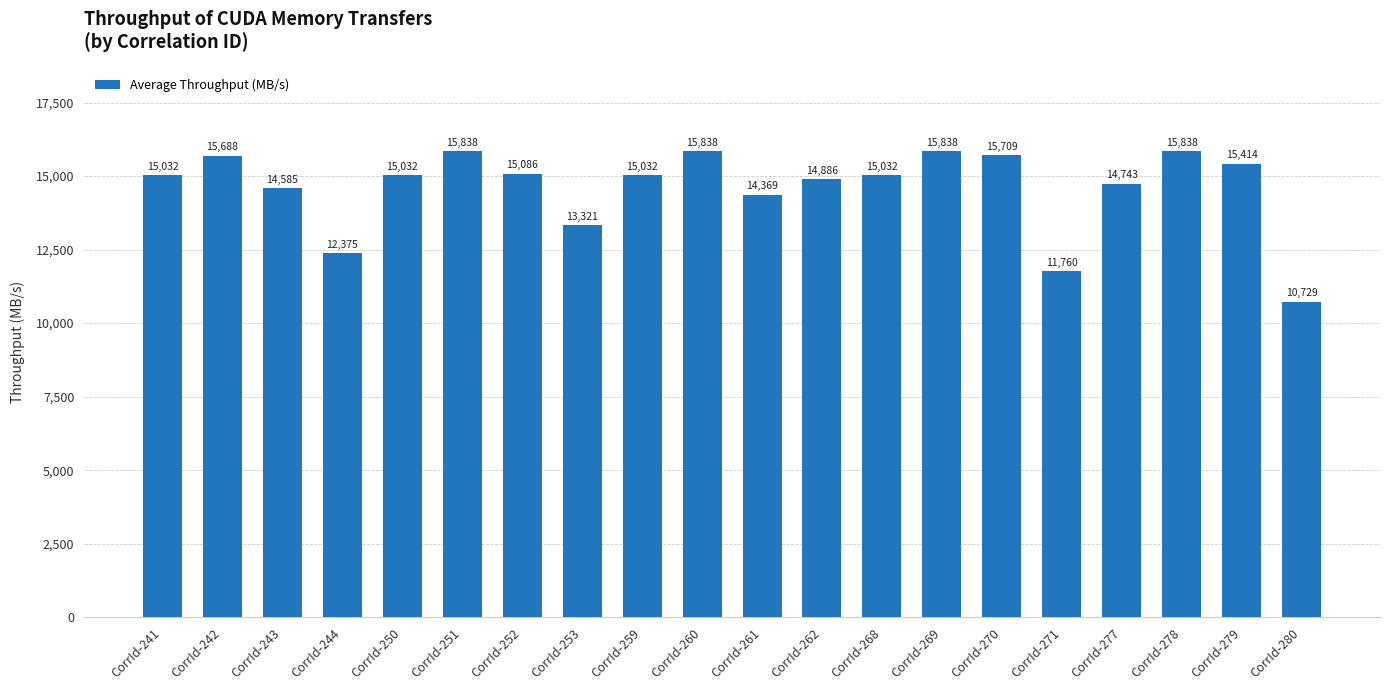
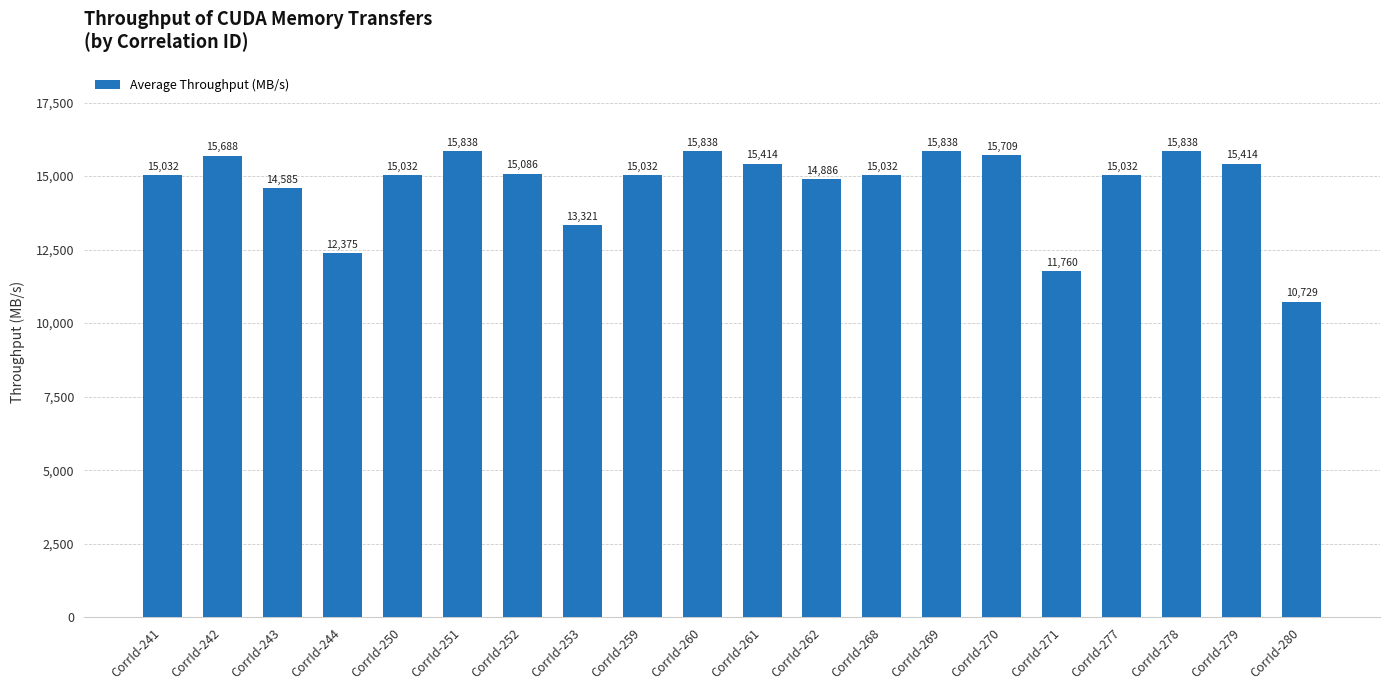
CorrId-261: 14,369 -> 15,414
CorrId-277: 14,743 -> 15,032
